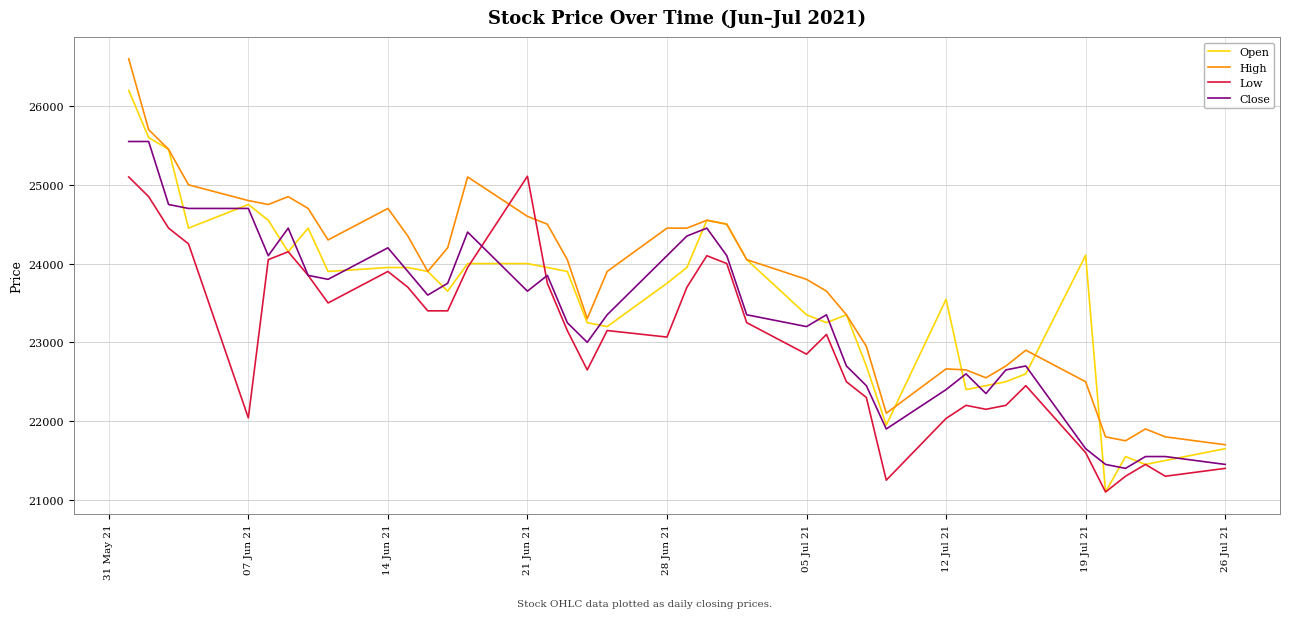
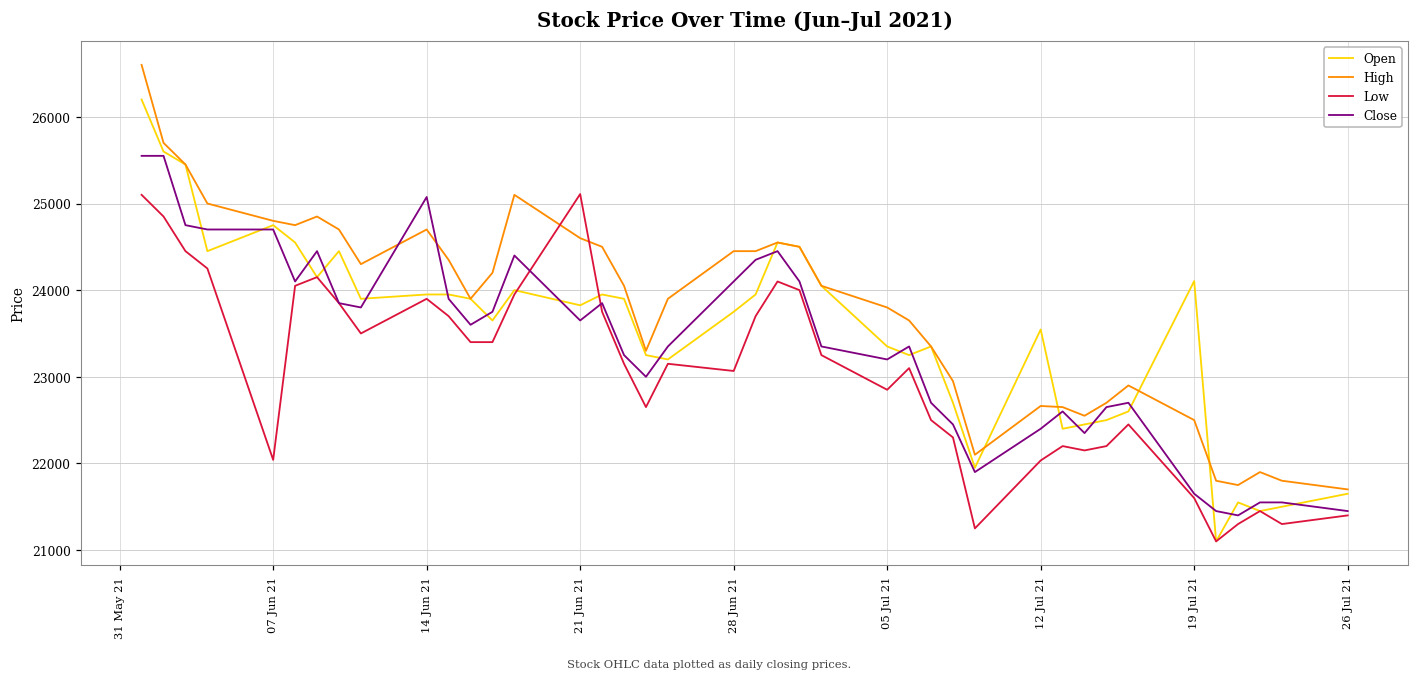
Close, 14 Jun 21: 24200 -> 25100
Open, 21 Jun 21: 24000 -> 23800
